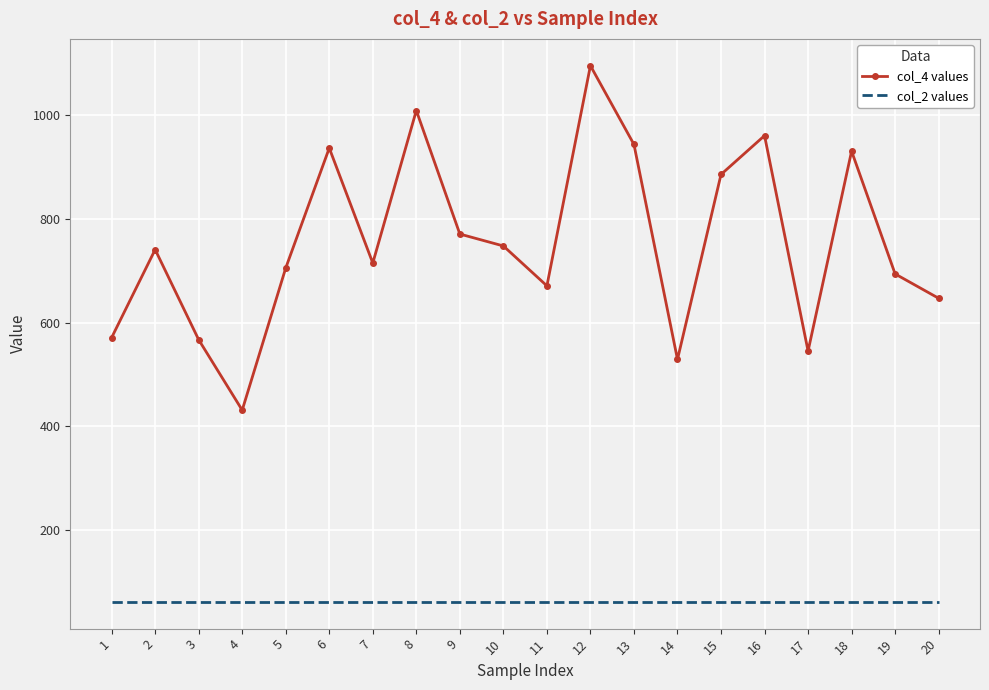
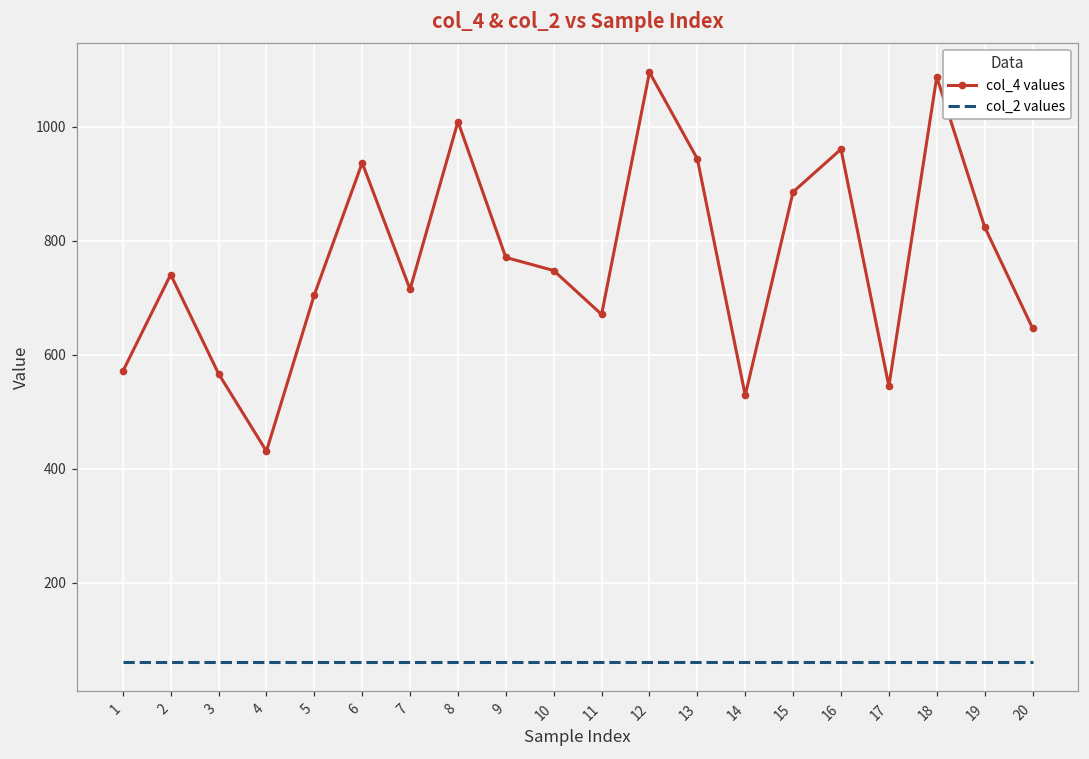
col_4 values, 18: 930 -> 1090
col_4 values, 19: 690 -> 820
